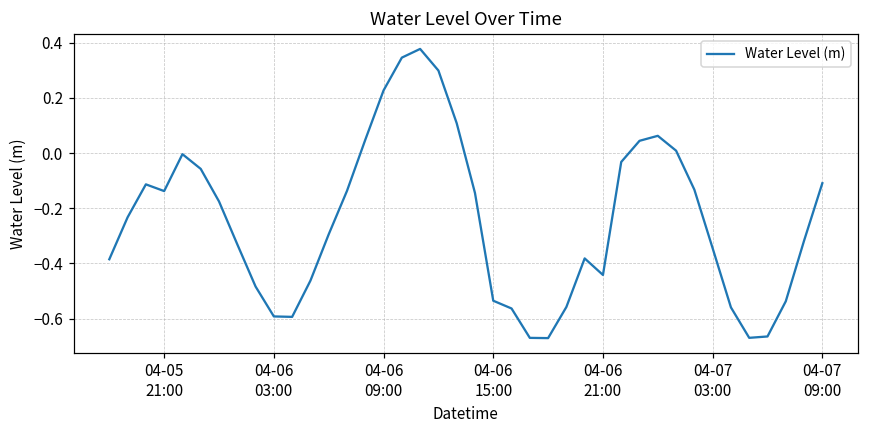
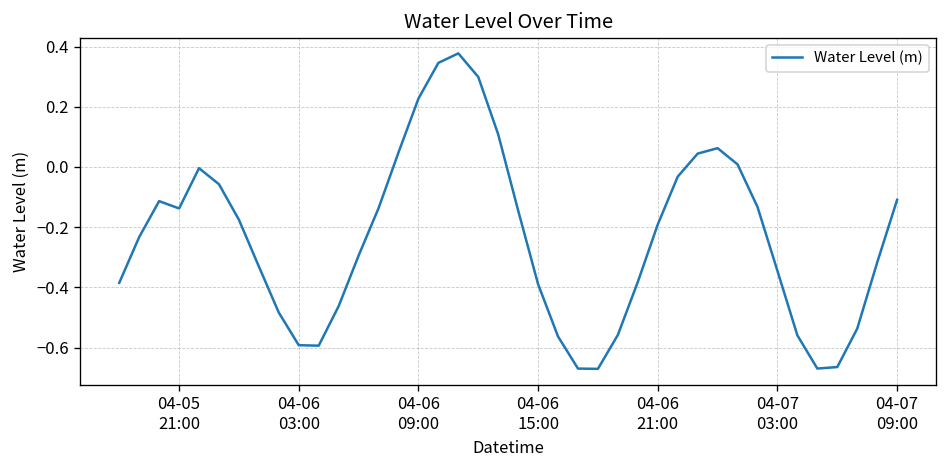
04-06 15:00: -0.54 -> -0.39
04-06 21:00: -0.44 -> -0.19
